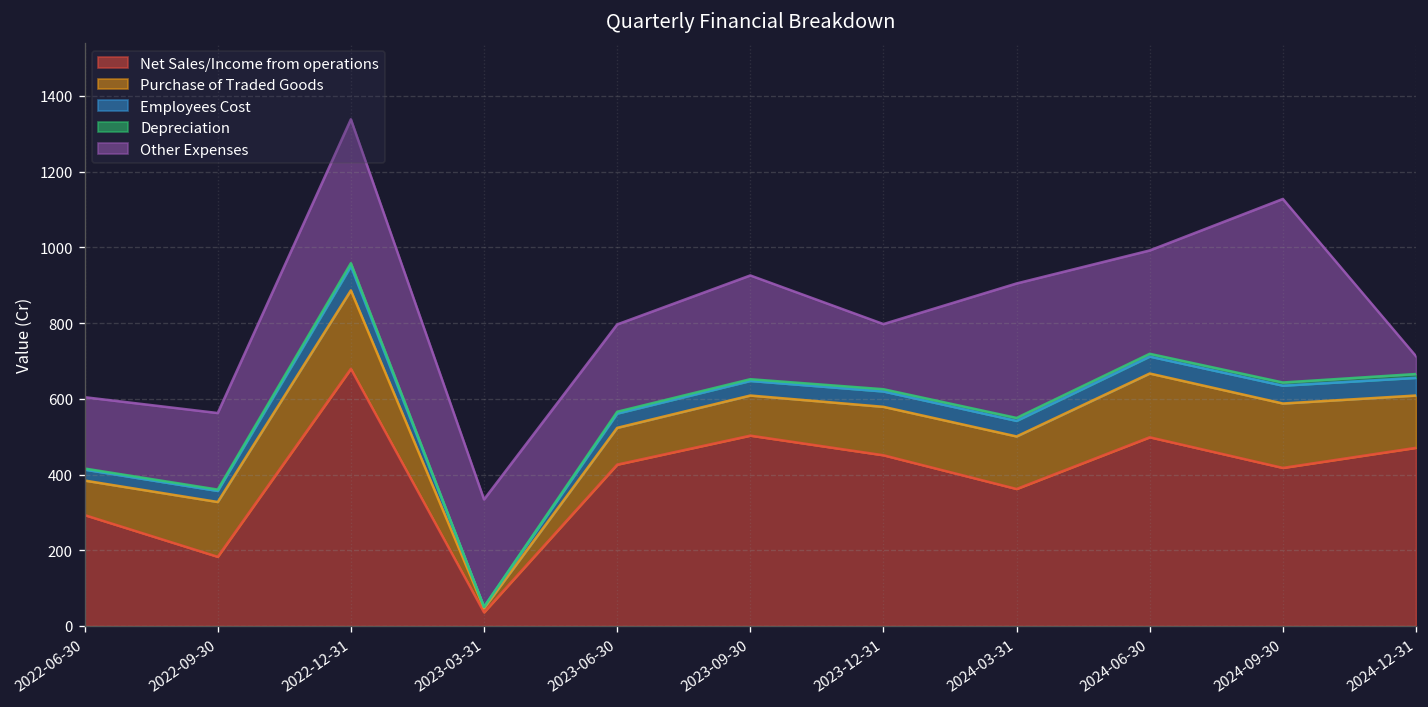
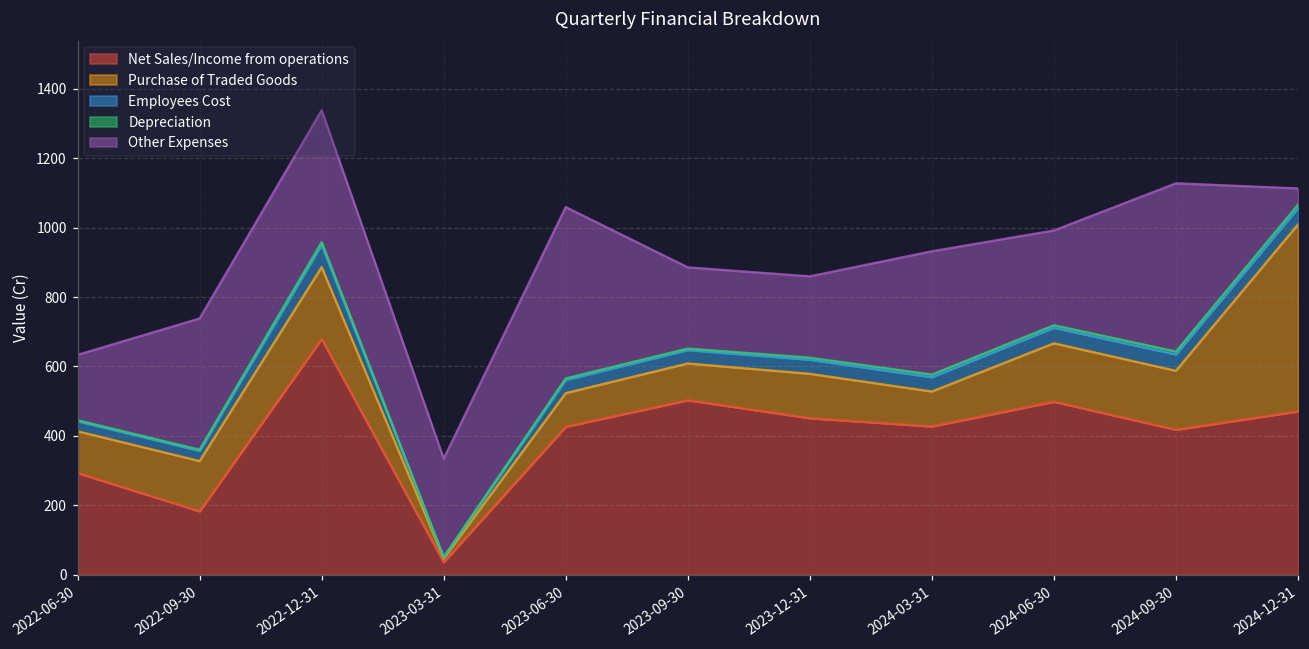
Purchase of Traded Goods, 2022-06-30: 90 -> 120
Other Expenses, 2022-09-30: 200 -> 380
Other Expenses, 2023-06-30: 230 -> 490
Other Expenses, 2023-09-30: 270 -> 230
Other Expenses, 2023-12-31: 170 -> 230
Net Sales/Income from operations, 2024-03-31: 360 -> 430
Purchase of Traded Goods, 2024-03-31: 140 -> 100
Purchase of Traded Goods, 2024-12-31: 140 -> 540
